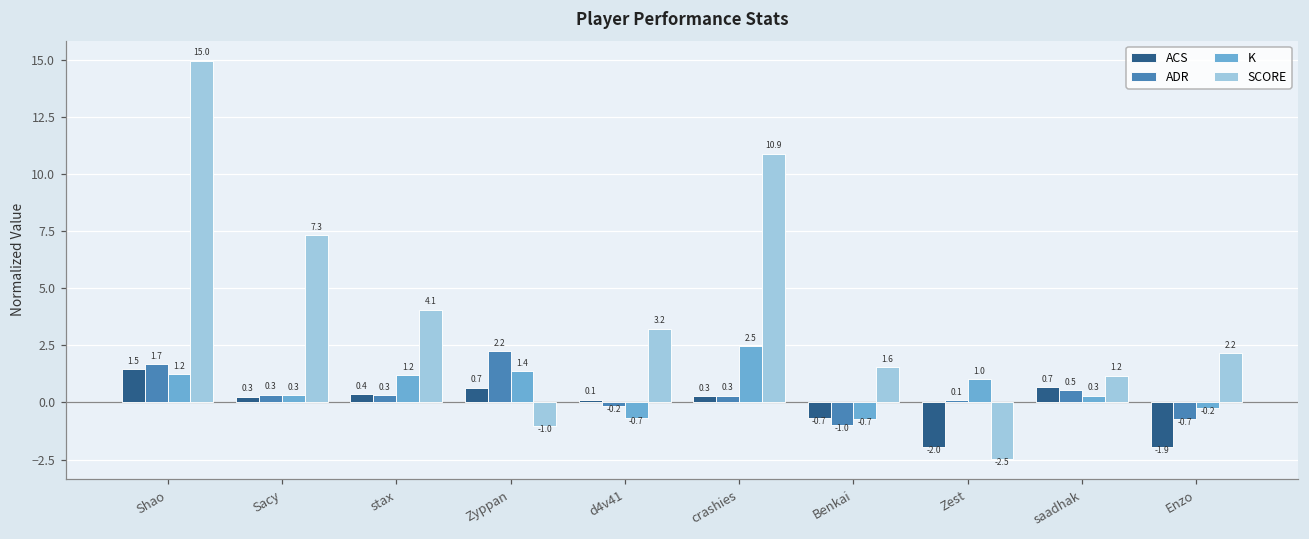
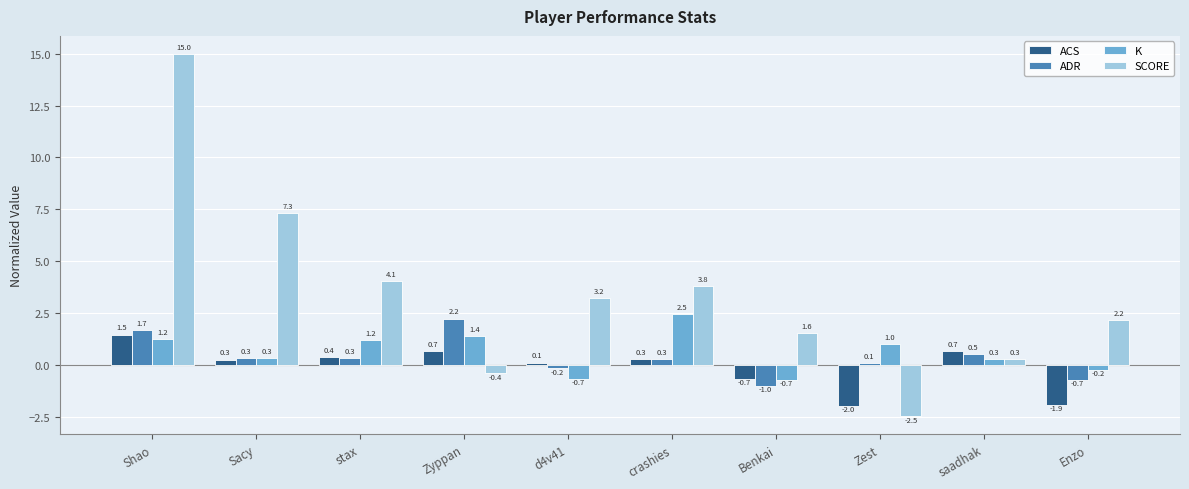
SCORE, Zyppan: -1.0 -> -0.4
SCORE, crashies: 10.9 -> 3.8
SCORE, saadhak: 1.2 -> 0.3
